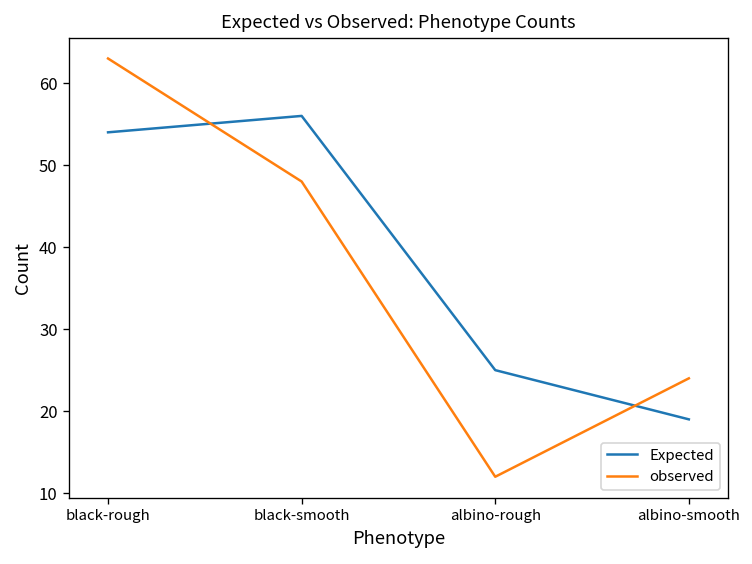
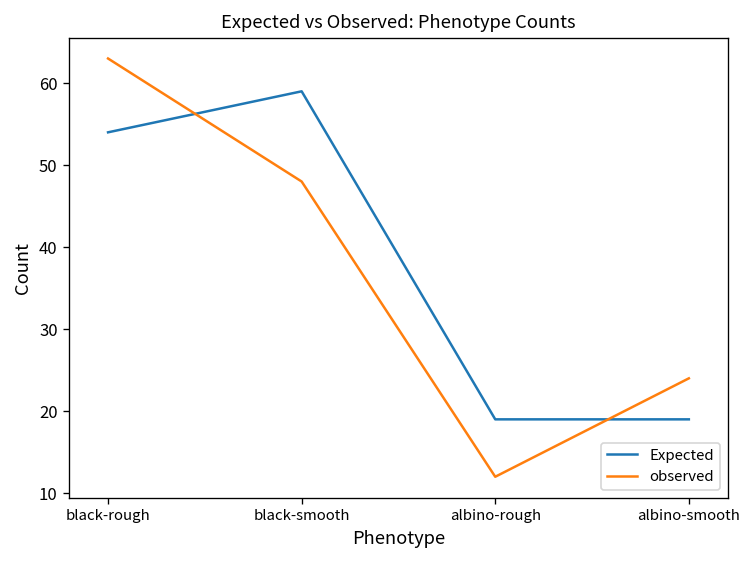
Expected, black-smooth: 56 -> 59
Expected, albino-rough: 25 -> 19
